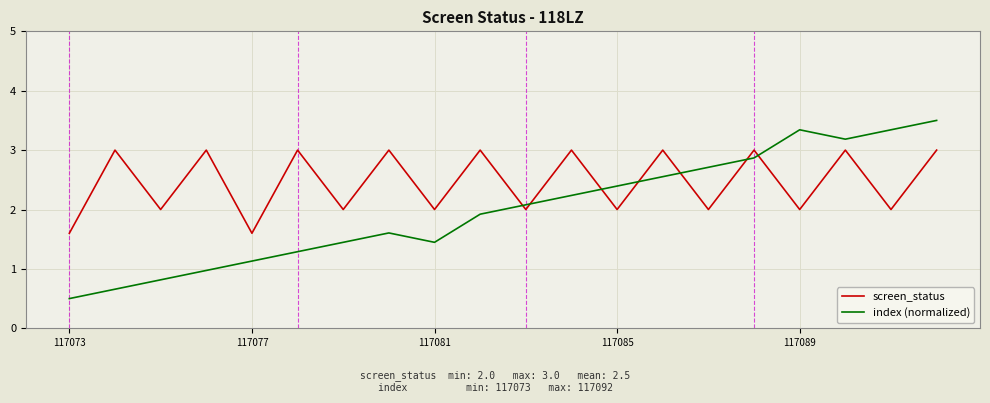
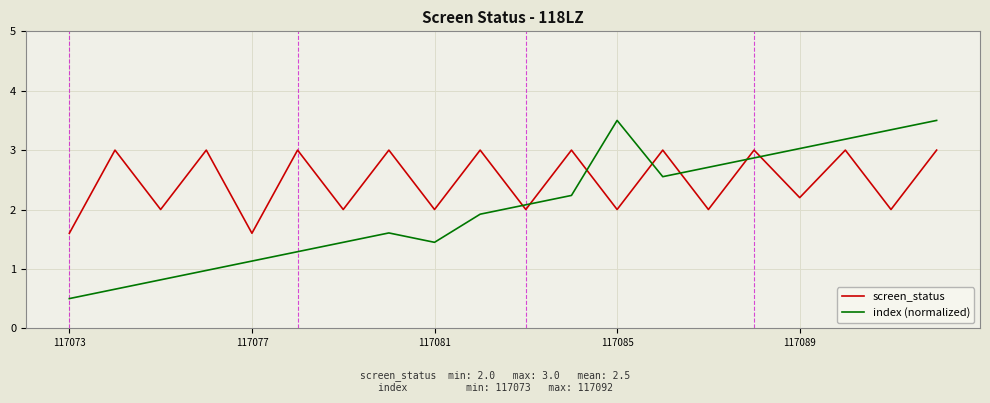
index (normalized), 117085: 2.4 -> 3.5
screen_status, 117089: 2.0 -> 2.2
index (normalized), 117089: 3.3 -> 3.0
